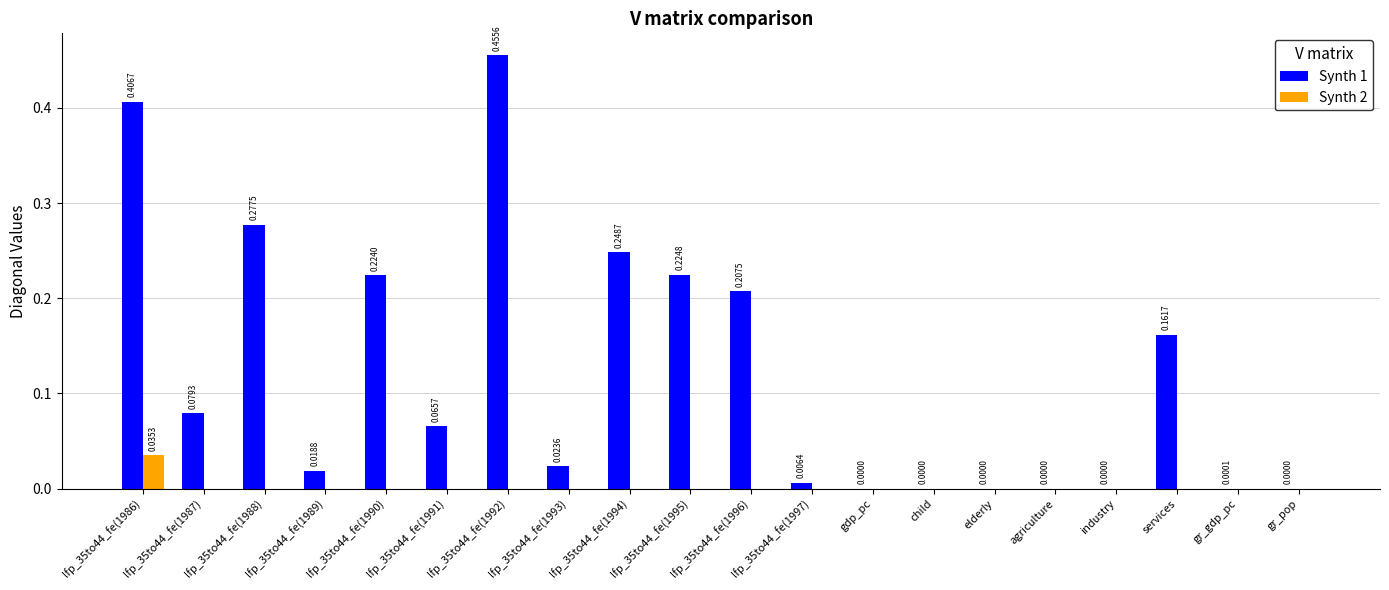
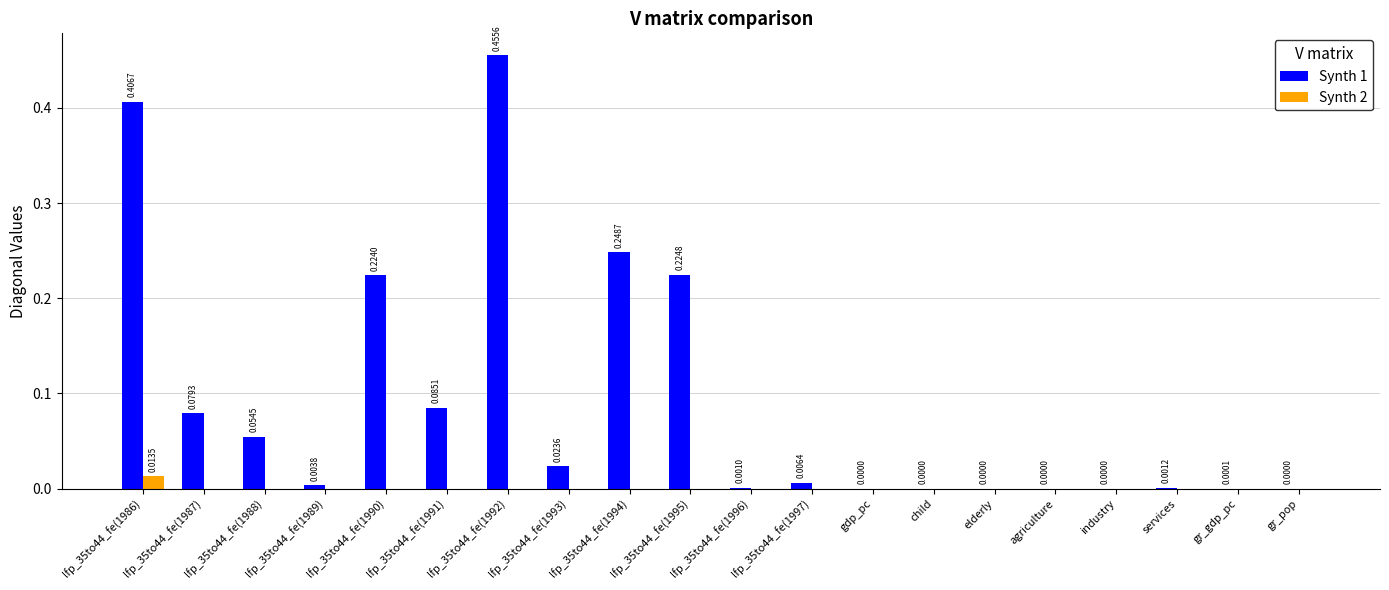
Synth 2, lfp_35to44_fe(1986): 0.0353 -> 0.0135
Synth 1, lfp_35to44_fe(1988): 0.2775 -> 0.0545
Synth 1, lfp_35to44_fe(1989): 0.0188 -> 0.0038
Synth 1, lfp_35to44_fe(1991): 0.0657 -> 0.0851
Synth 1, lfp_35to44_fe(1996): 0.2075 -> 0.0010
Synth 1, services: 0.1617 -> 0.0012
